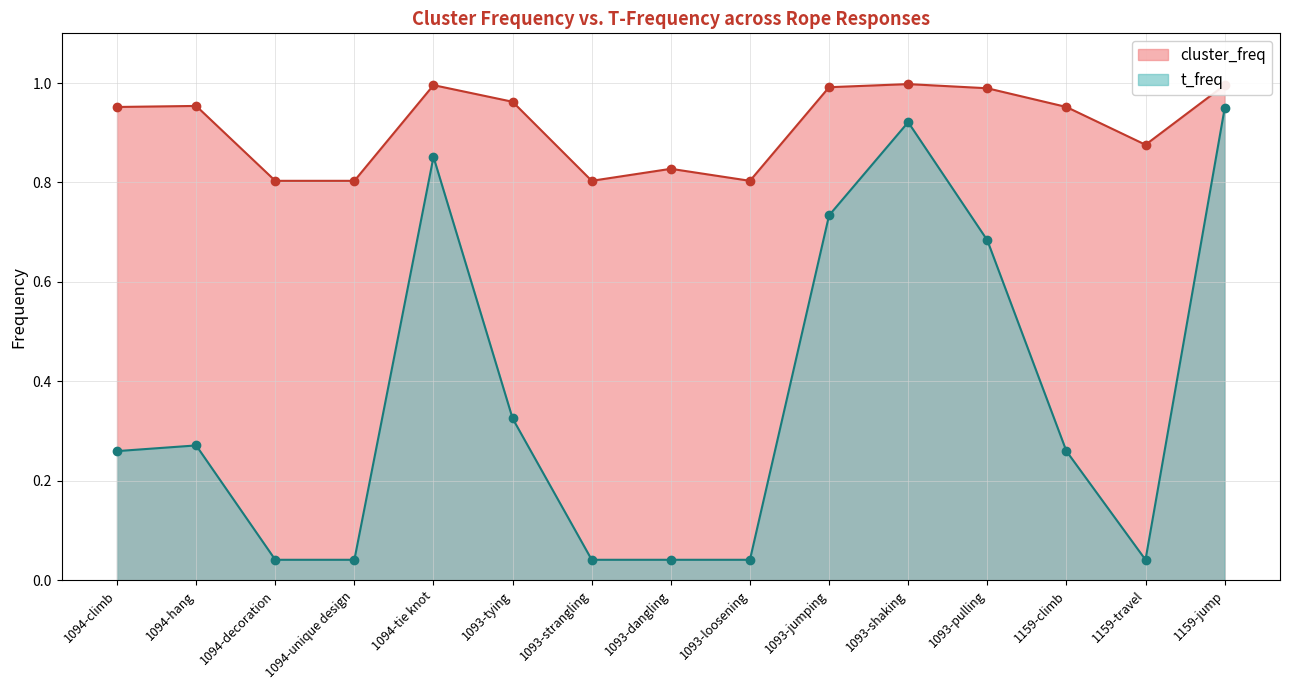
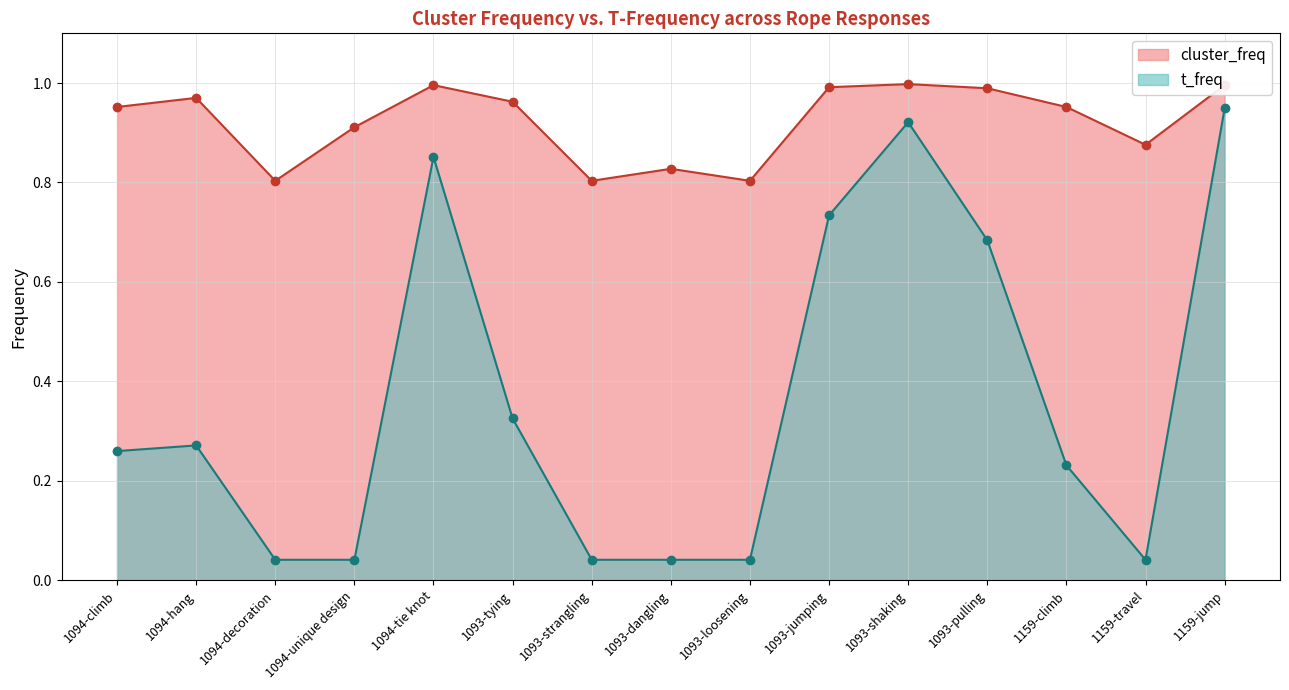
cluster_freq, 1094-hang: 0.95 -> 0.97
cluster_freq, 1094-unique design: 0.80 -> 0.91
t_freq, 1159-climb: 0.26 -> 0.23
